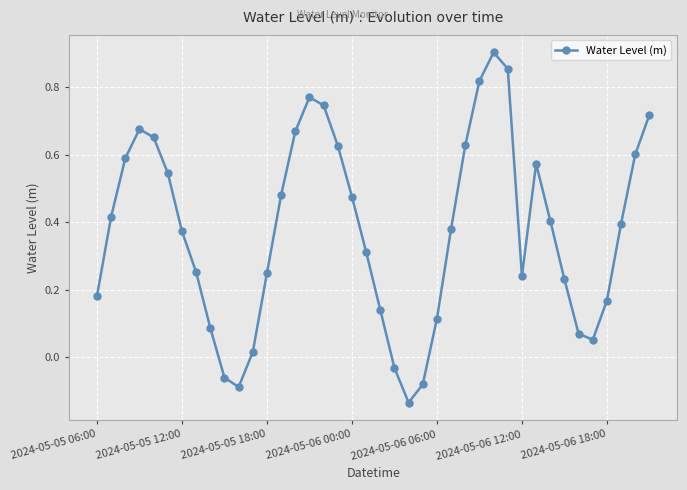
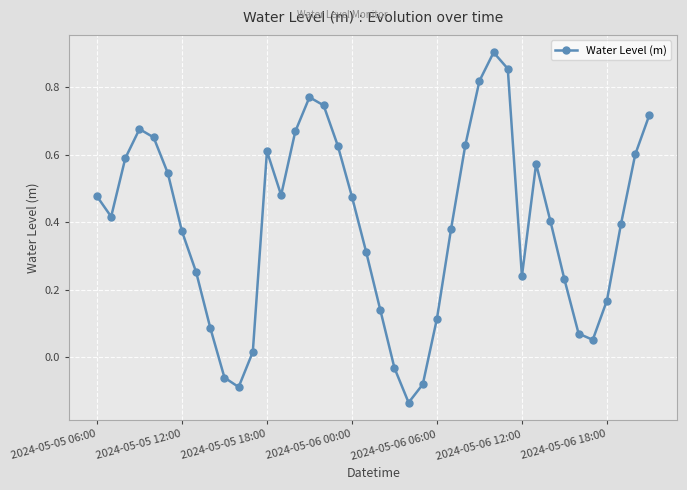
2024-05-05 06:00: 0.18 -> 0.48
2024-05-05 18:00: 0.25 -> 0.61
